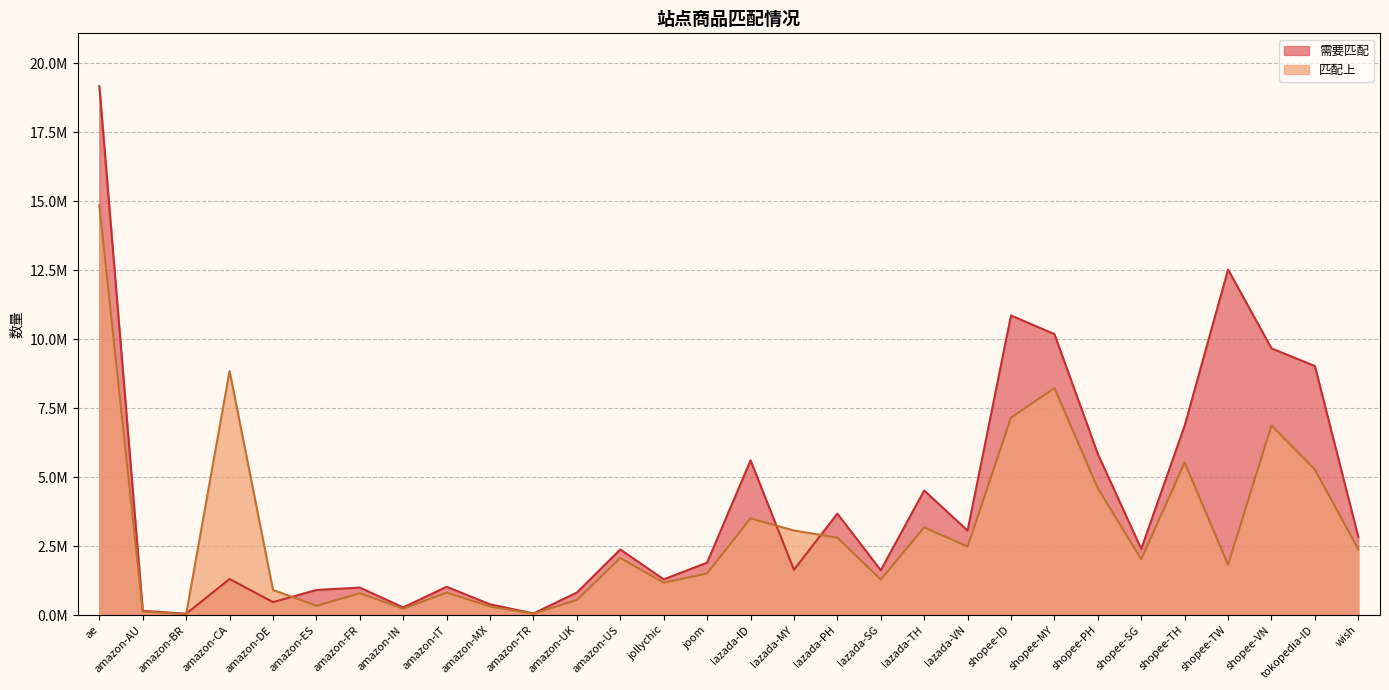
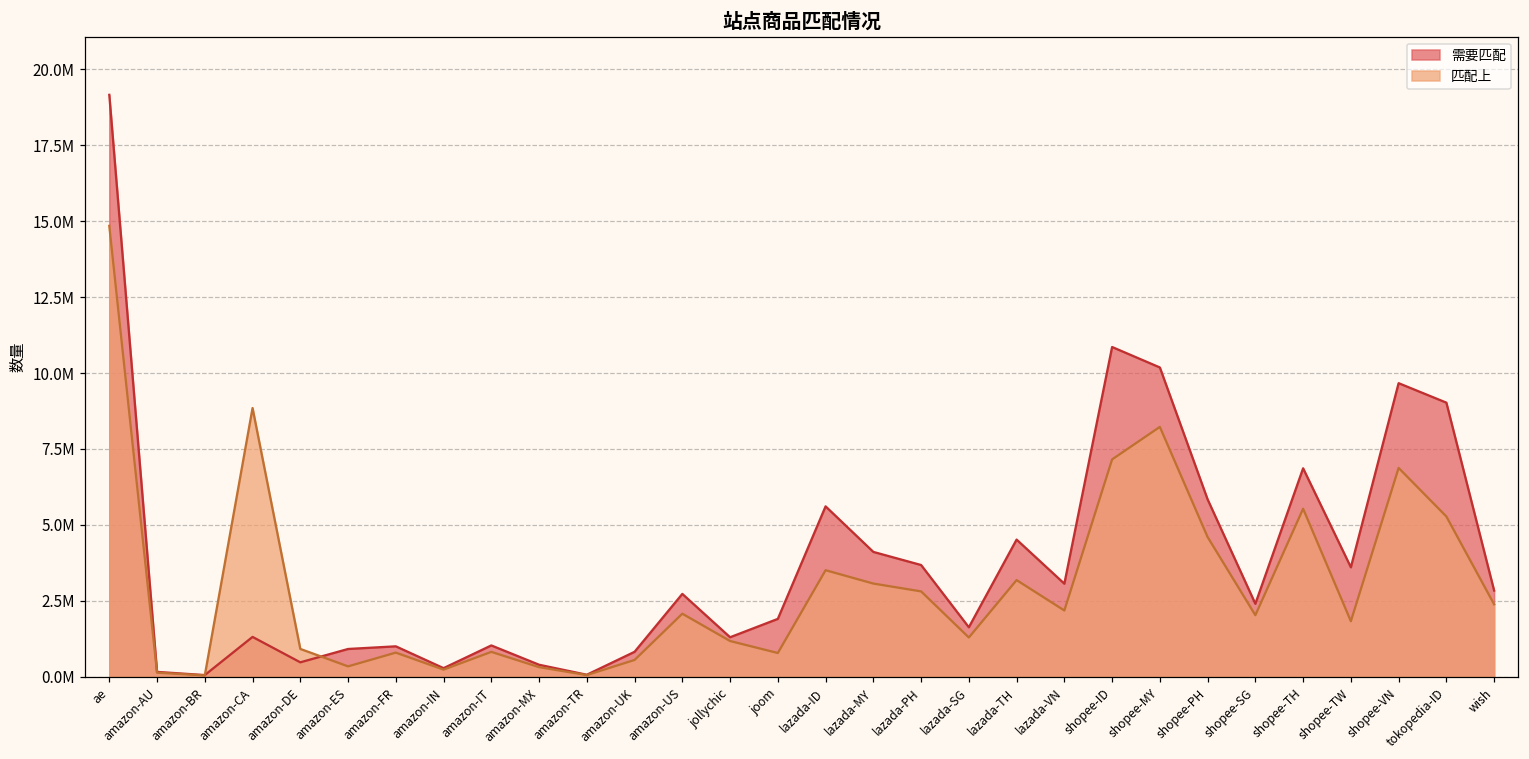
需要匹配, amazon-US: 2400000 -> 2700000
匹配上, joom: 1500000 -> 800000
需要匹配, lazada-MY: 1600000 -> 4100000
匹配上, lazada-VN: 2500000 -> 2200000
需要匹配, shopee-TW: 12500000 -> 3600000
